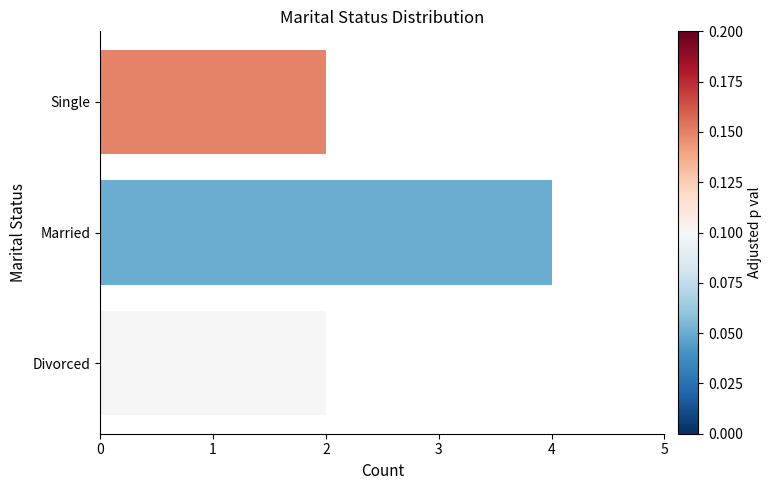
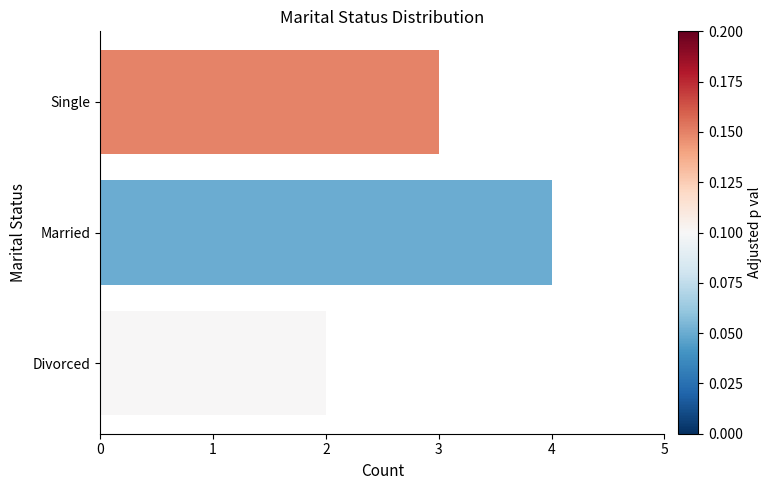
Single: 2 -> 3
